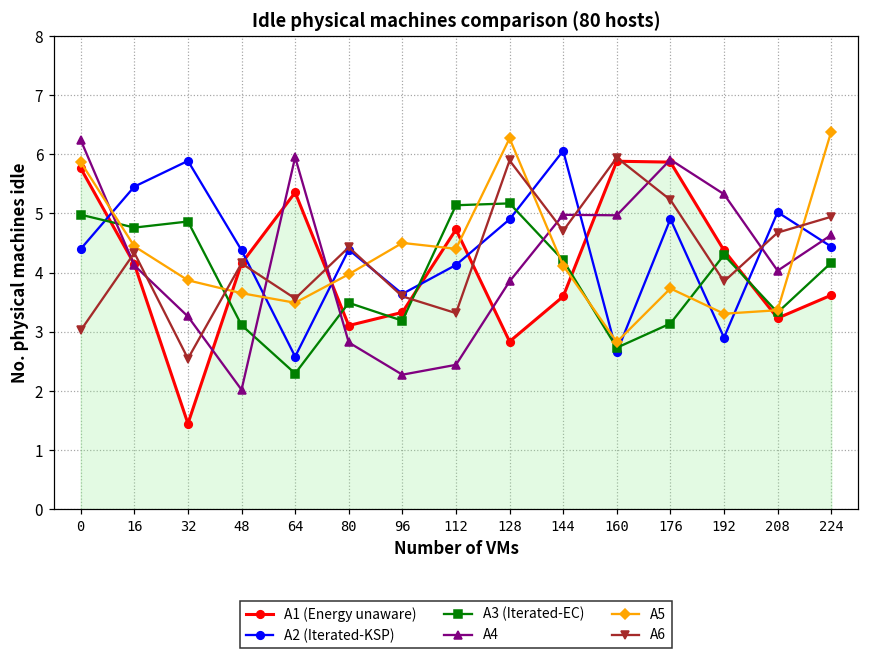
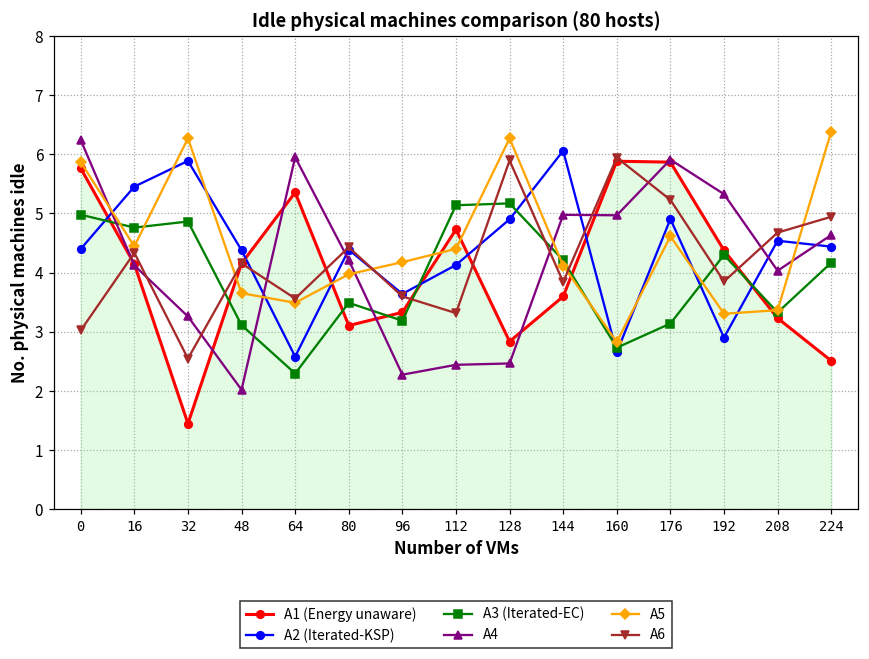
A5, 32: 3.9 -> 6.3
A4, 80: 2.8 -> 4.2
A5, 96: 4.5 -> 4.2
A4, 128: 3.9 -> 2.5
A6, 144: 4.7 -> 3.8
A5, 176: 3.7 -> 4.6
A2 (Iterated-KSP), 208: 5.0 -> 4.5
A1 (Energy unaware), 224: 3.6 -> 2.5
